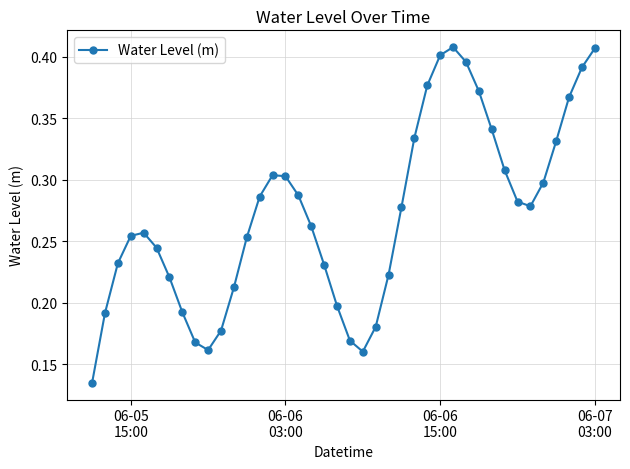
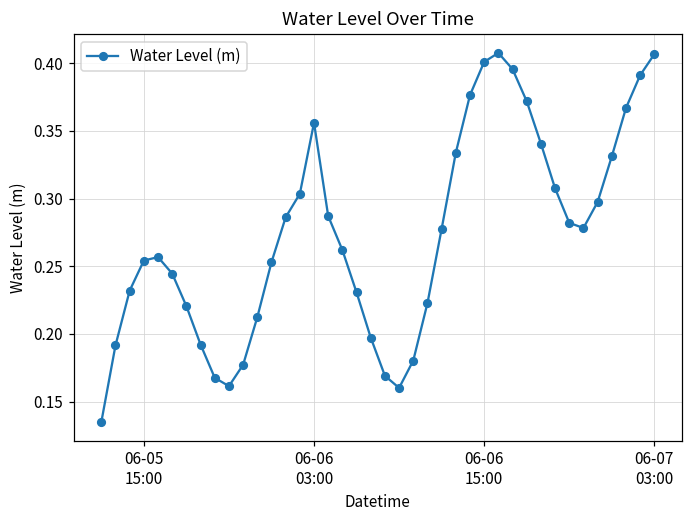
06-06 03:00: 0.303 -> 0.356
